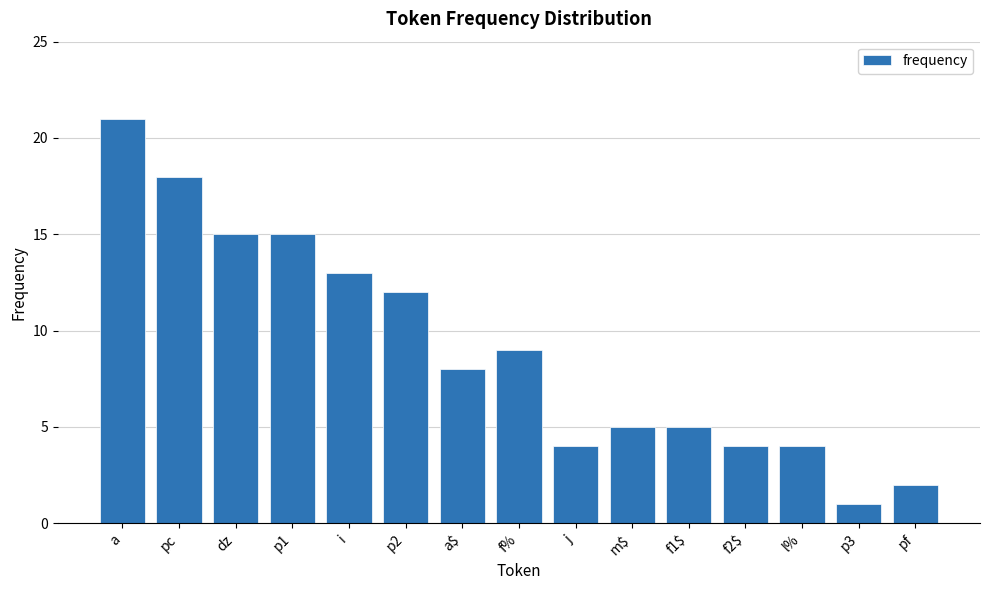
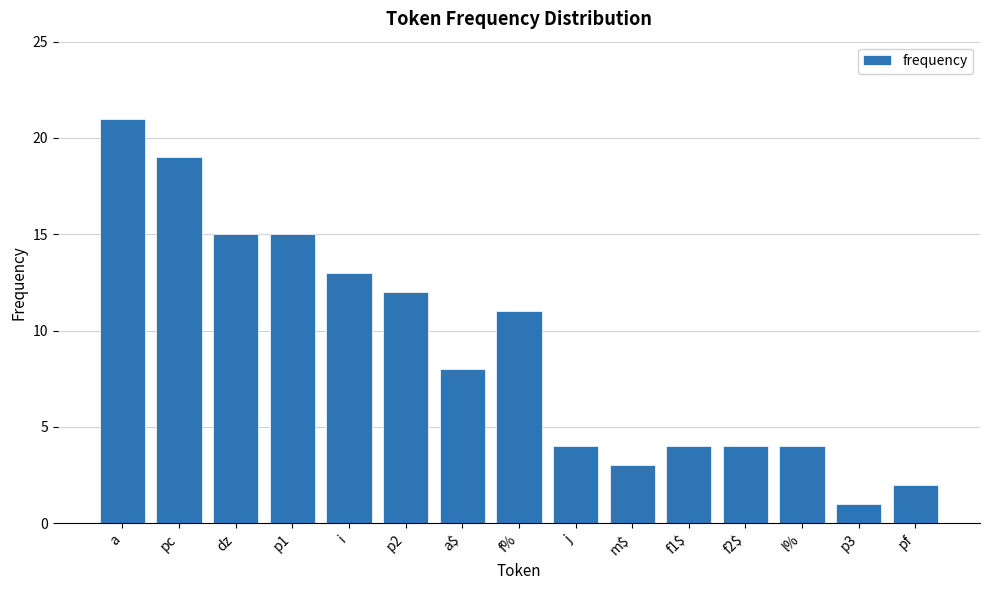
pc: 18 -> 19
f%: 9 -> 11
m$: 5 -> 3
f1$: 5 -> 4
